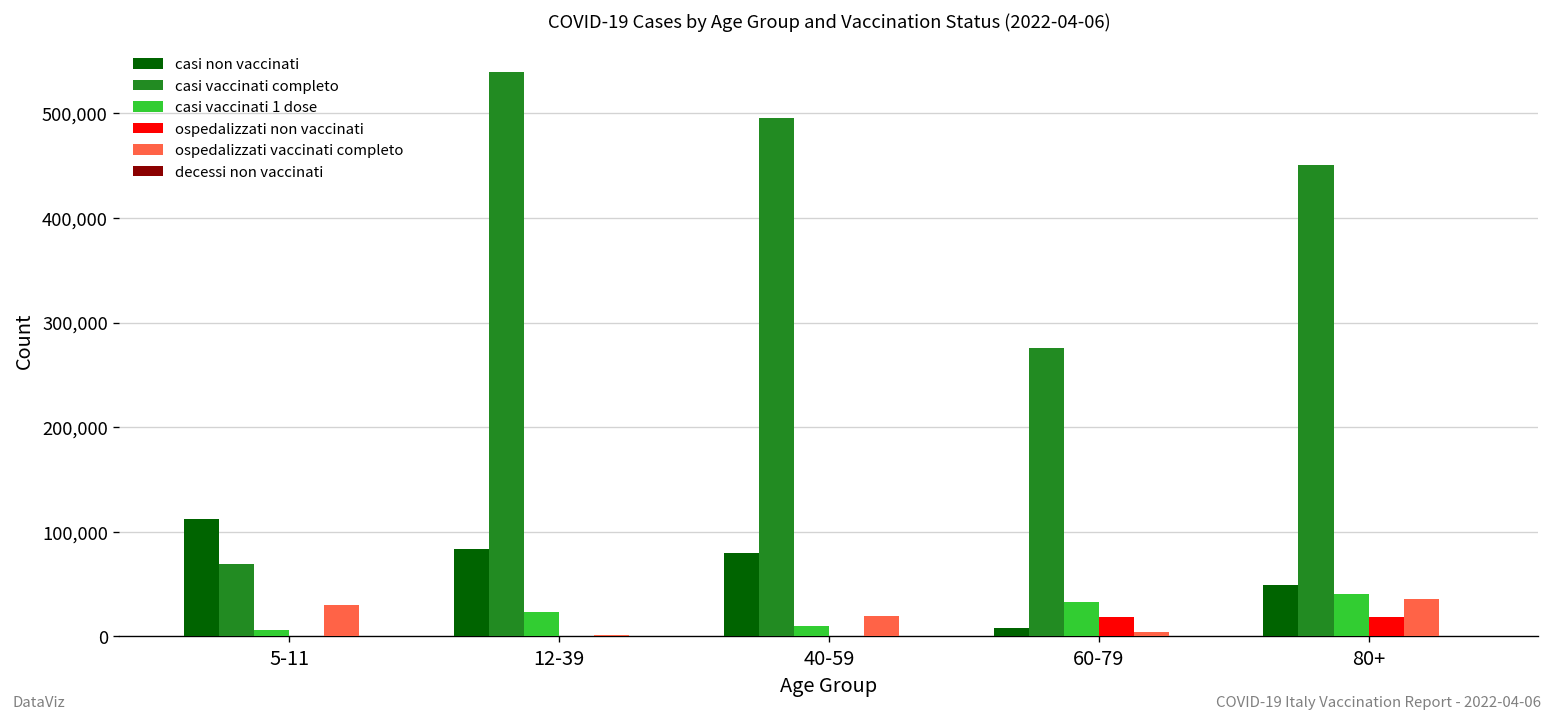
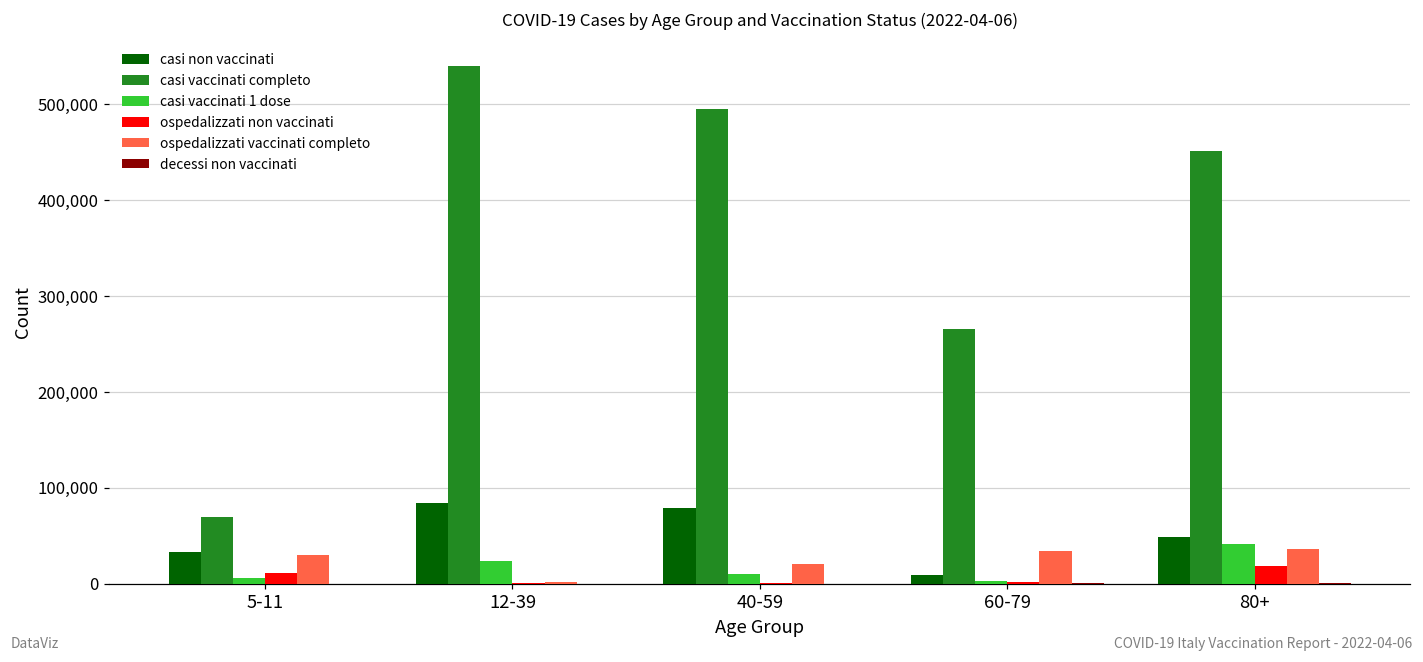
casi non vaccinati, 5-11: 110,000 -> 30,000
ospedalizzati non vaccinati, 5-11: 0 -> 10,000
casi vaccinati completo, 60-79: 280,000 -> 270,000
casi vaccinati 1 dose, 60-79: 30,000 -> 0
ospedalizzati non vaccinati, 60-79: 20,000 -> 0
ospedalizzati vaccinati completo, 60-79: 0 -> 30,000
